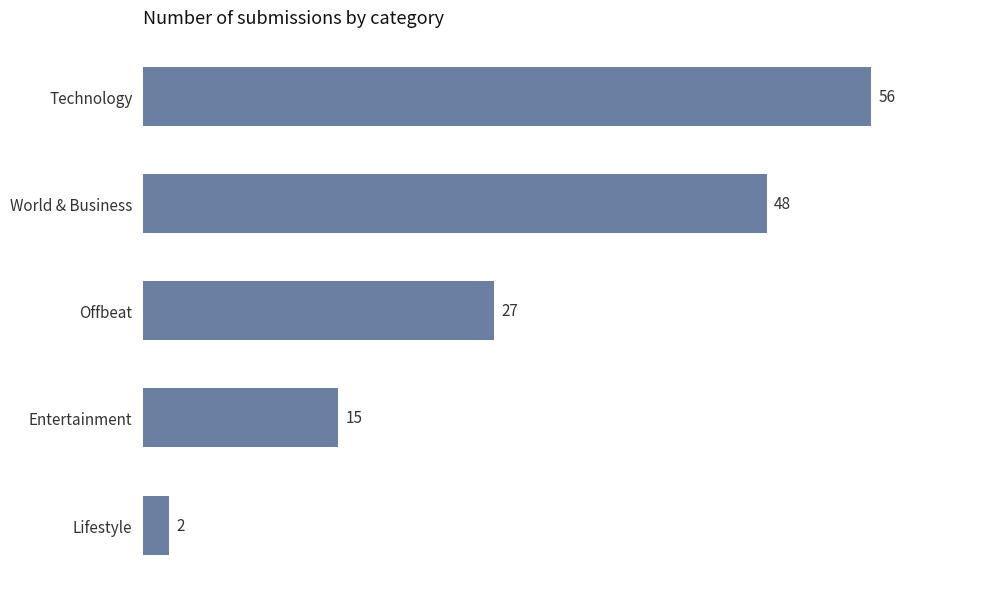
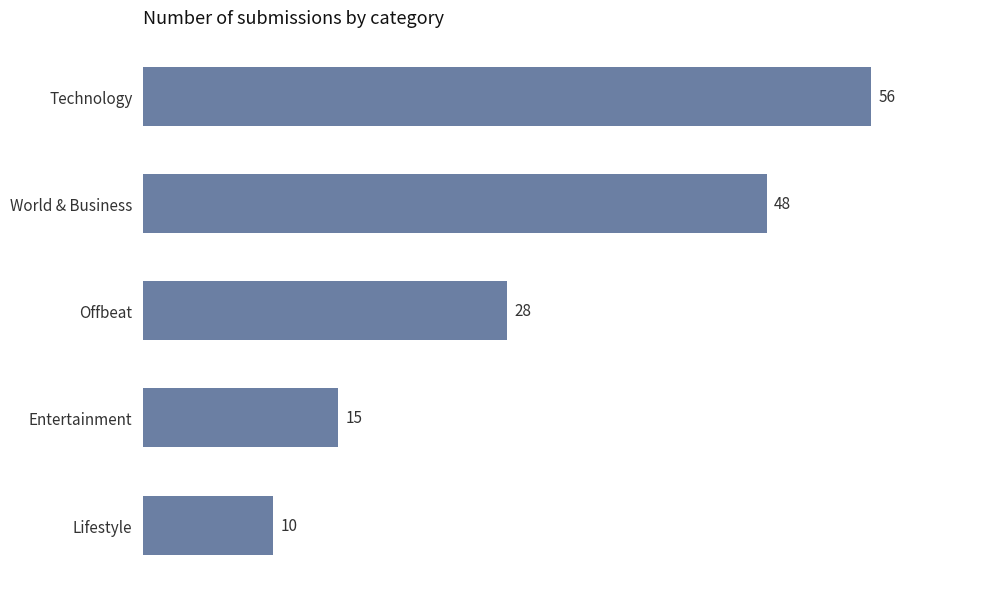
Offbeat: 27 -> 28
Lifestyle: 2 -> 10
